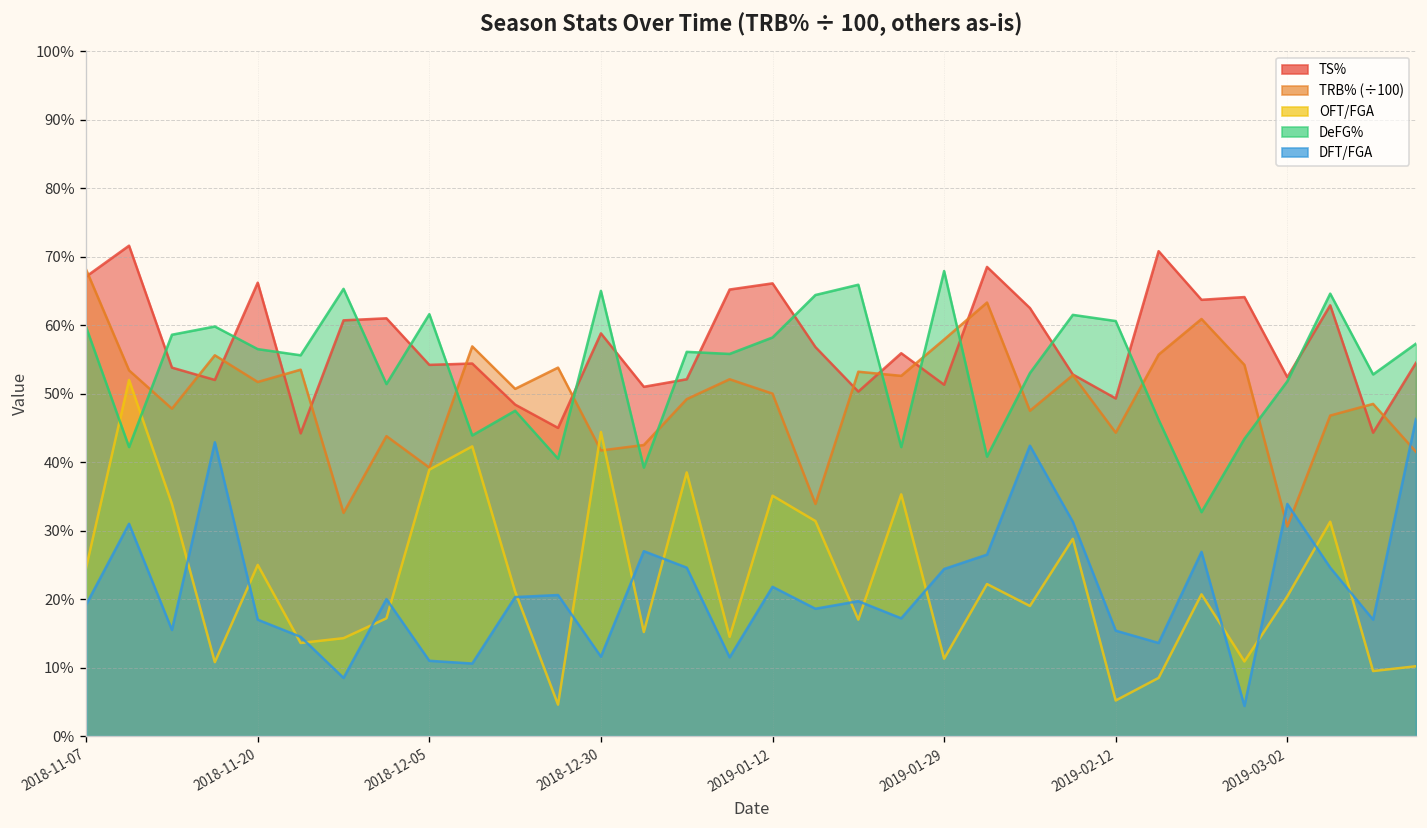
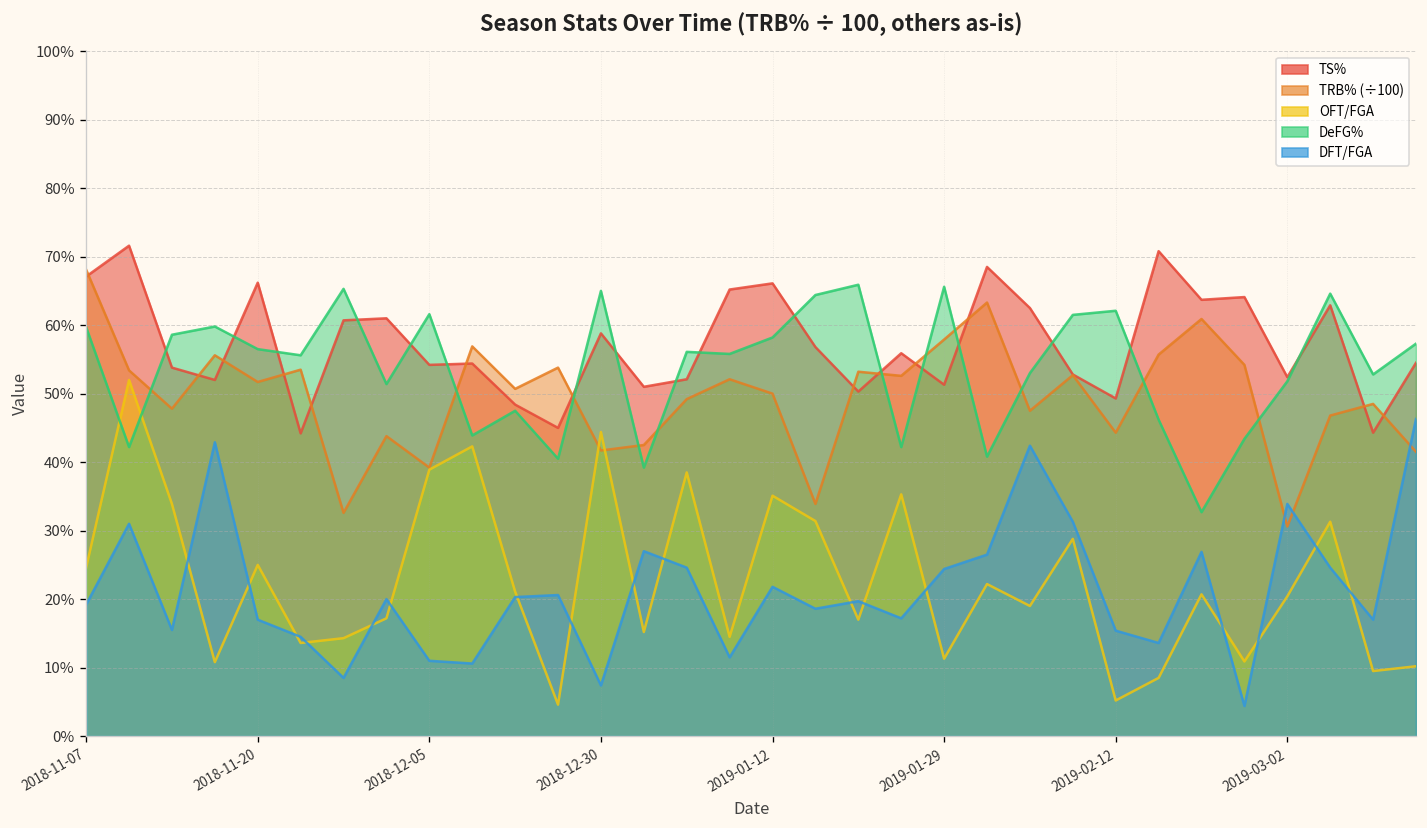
DFT/FGA, 2018-12-30: 12% -> 7%
DeFG%, 2019-01-29: 68% -> 66%
DeFG%, 2019-02-12: 61% -> 62%
